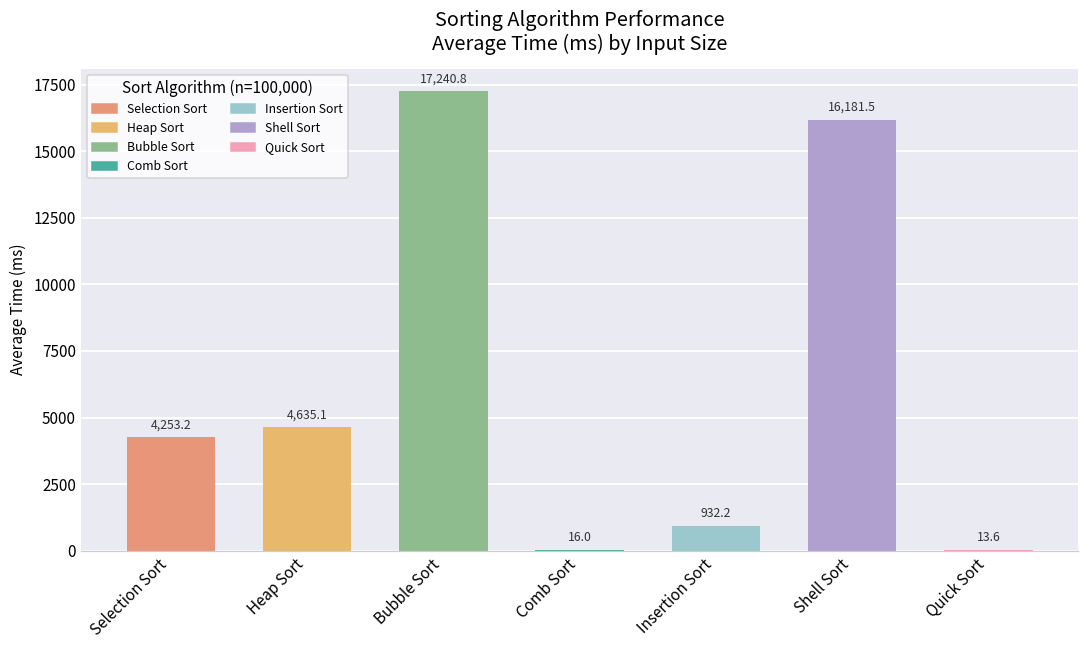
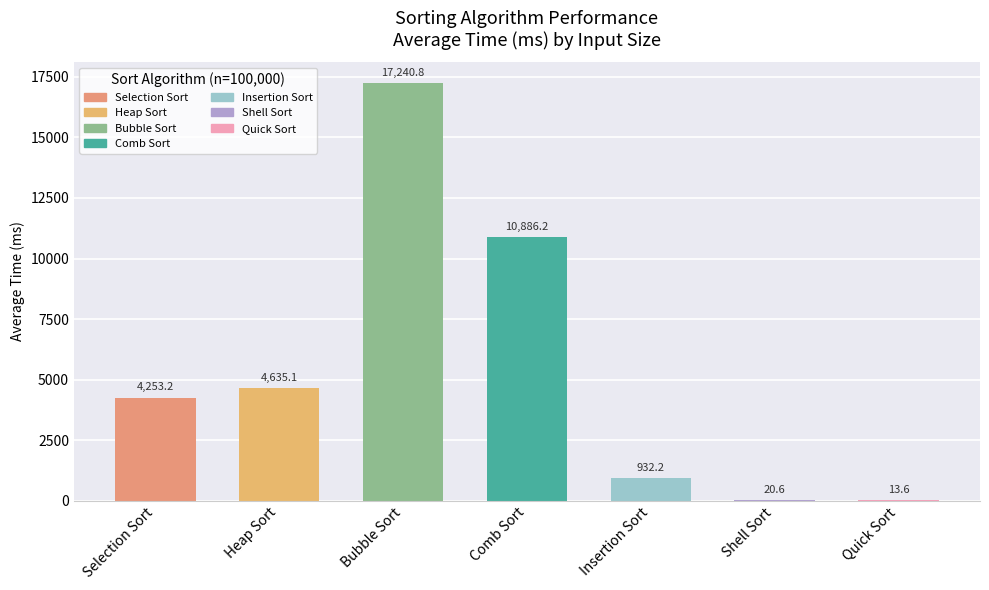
Comb Sort: 16.0 -> 10,886.2
Shell Sort: 16,181.5 -> 20.6
